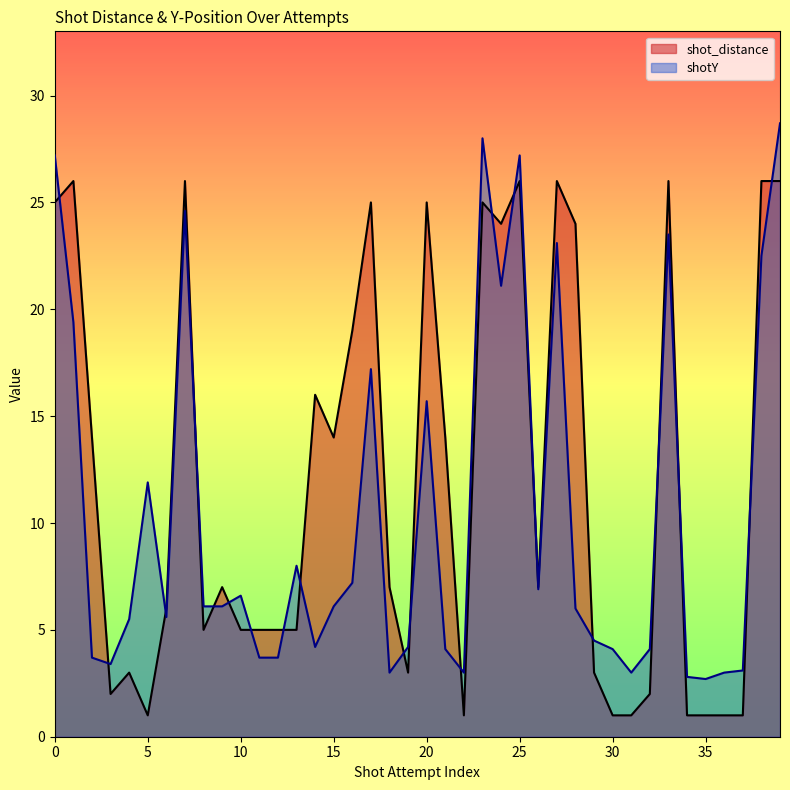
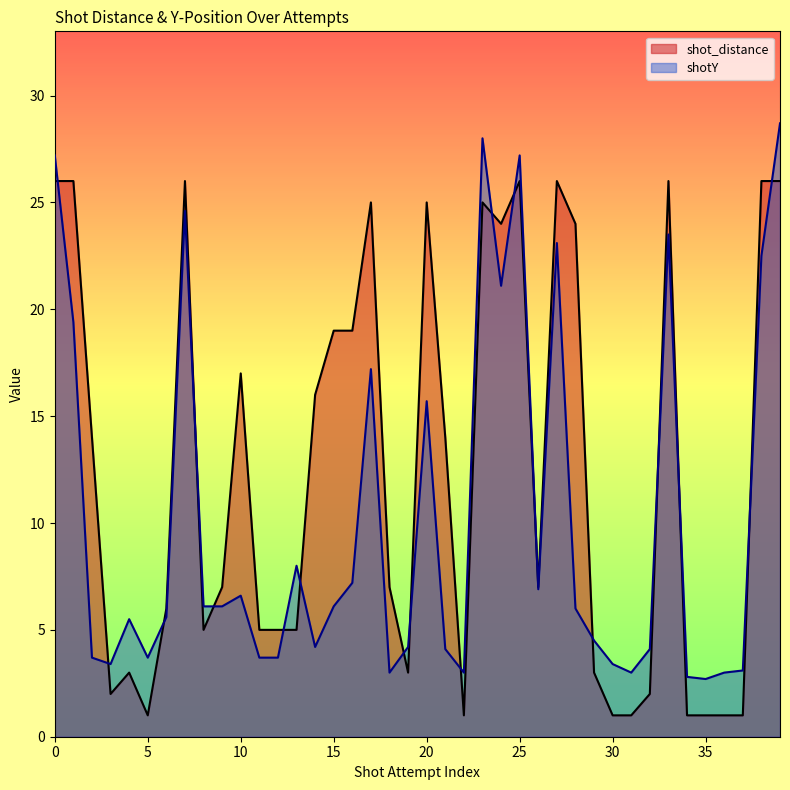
shot_distance, 0: 25 -> 26
shotY, 5: 11.9 -> 3.7
shot_distance, 10: 5 -> 17
shot_distance, 15: 14 -> 19
shotY, 30: 4.1 -> 3.4
